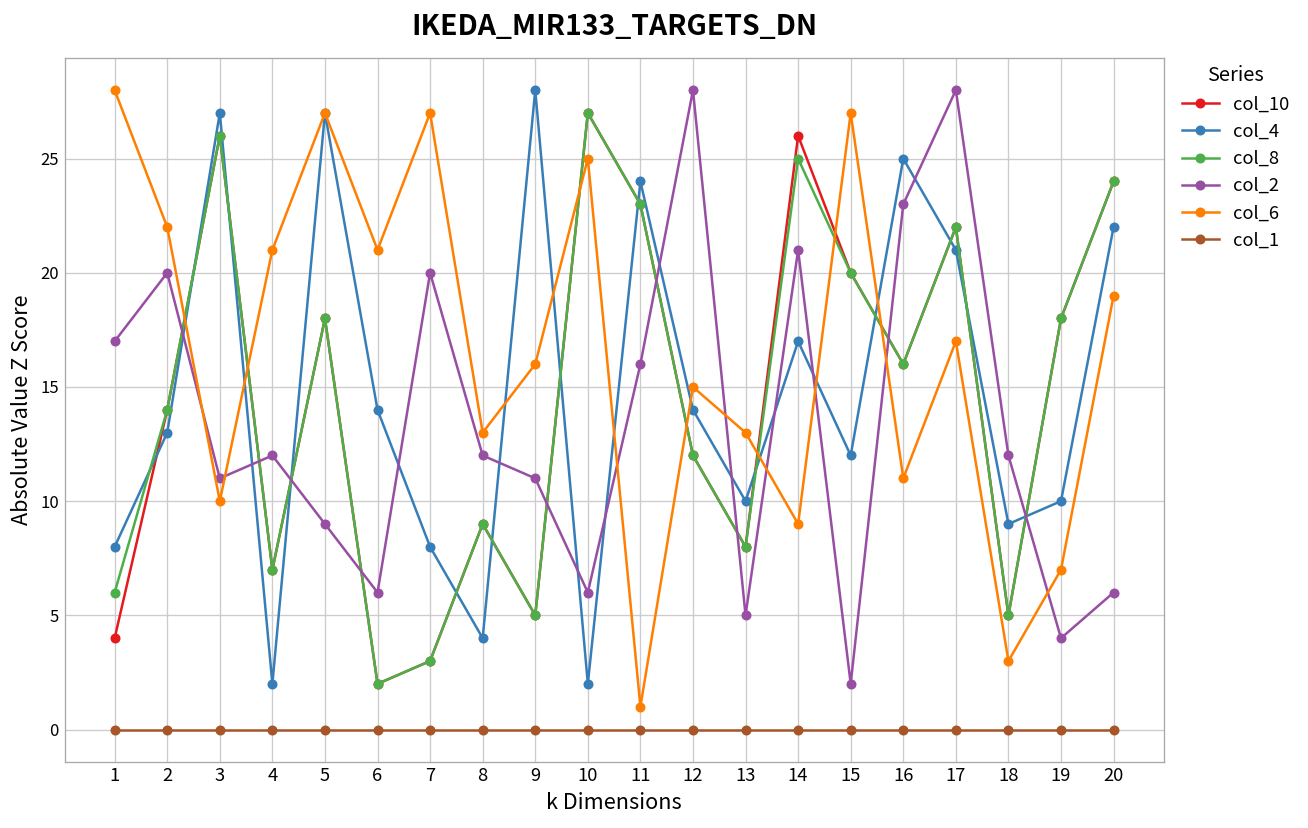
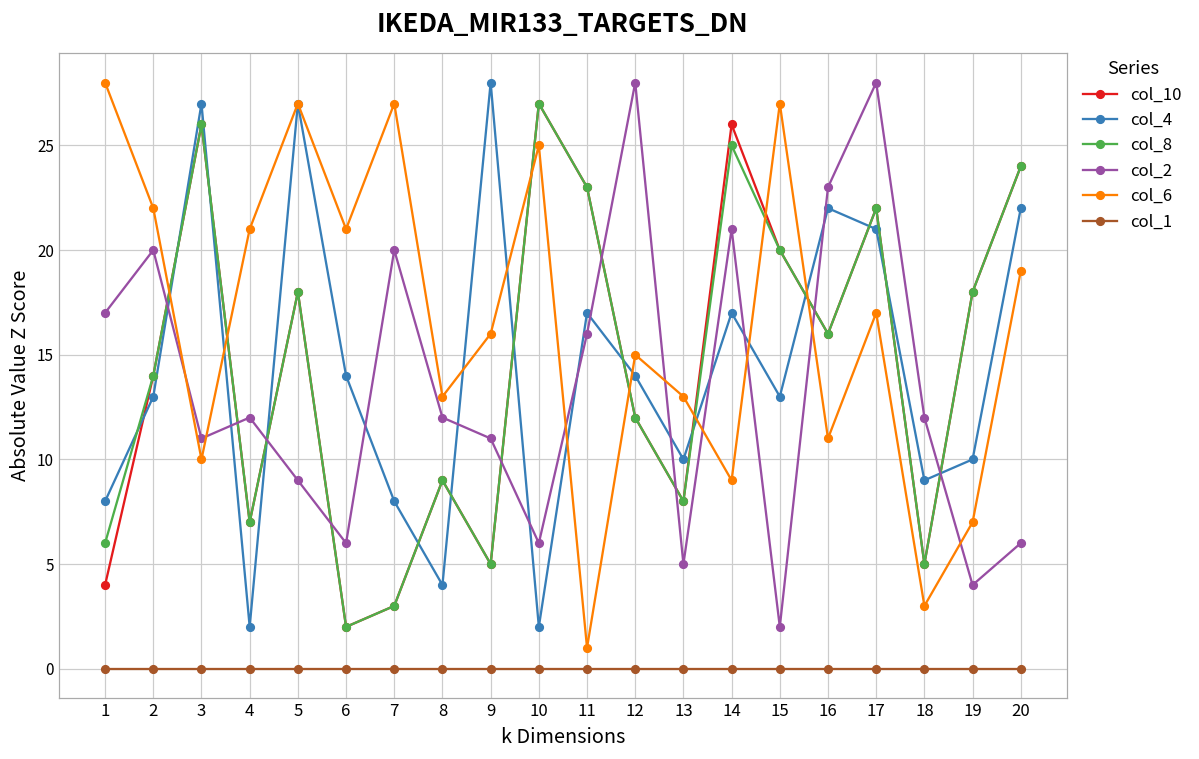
col_4, 11: 24 -> 17
col_4, 15: 12 -> 13
col_4, 16: 25 -> 22
